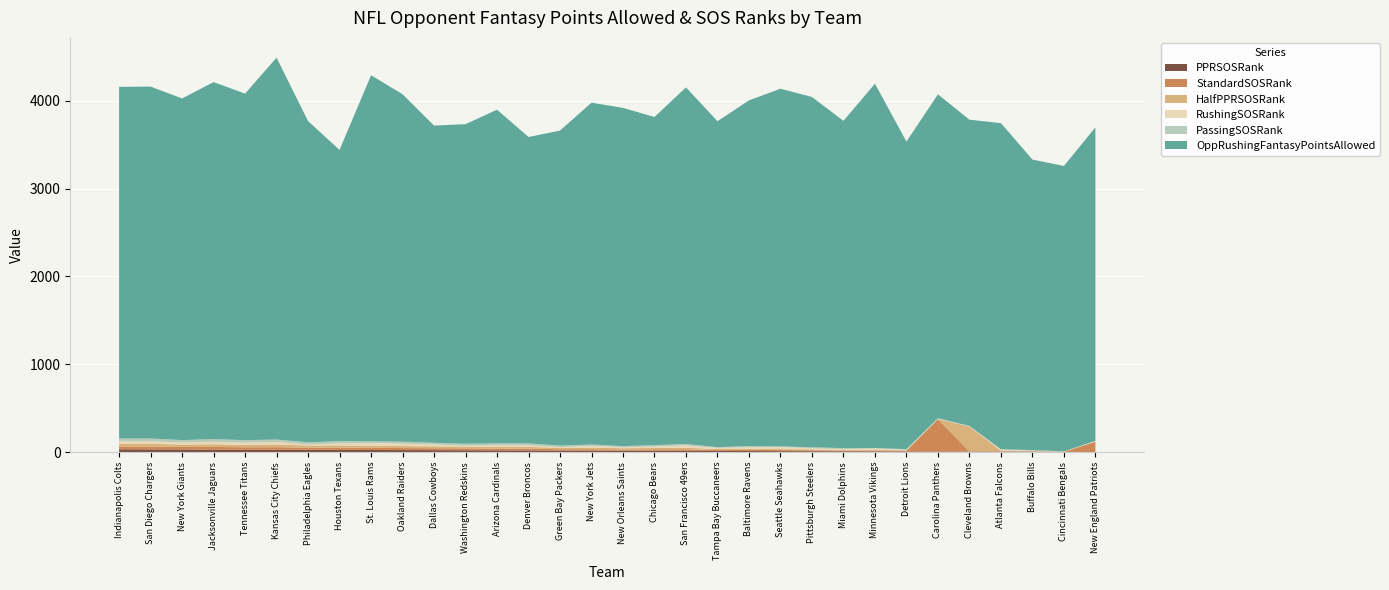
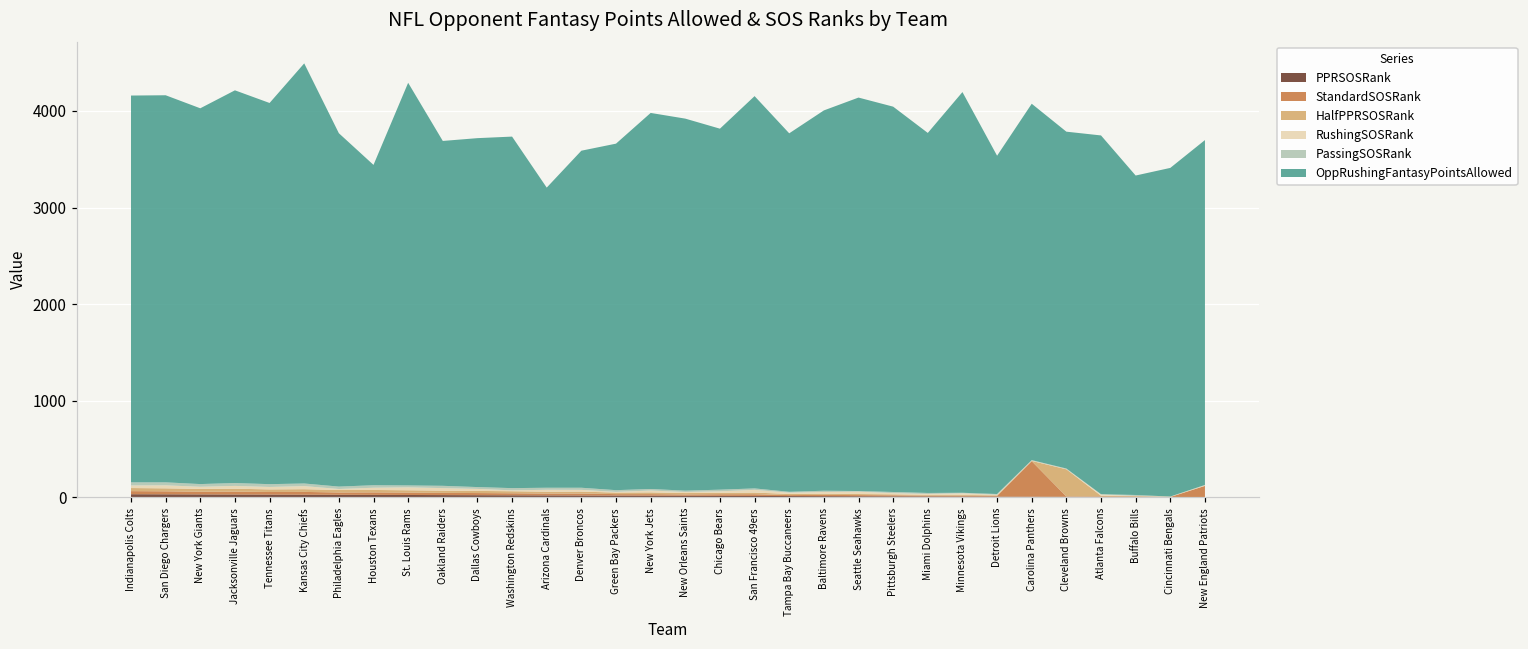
OppRushingFantasyPointsAllowed, Oakland Raiders: 4000 -> 3600
OppRushingFantasyPointsAllowed, Arizona Cardinals: 3800 -> 3100
OppRushingFantasyPointsAllowed, Cincinnati Bengals: 3300 -> 3400
